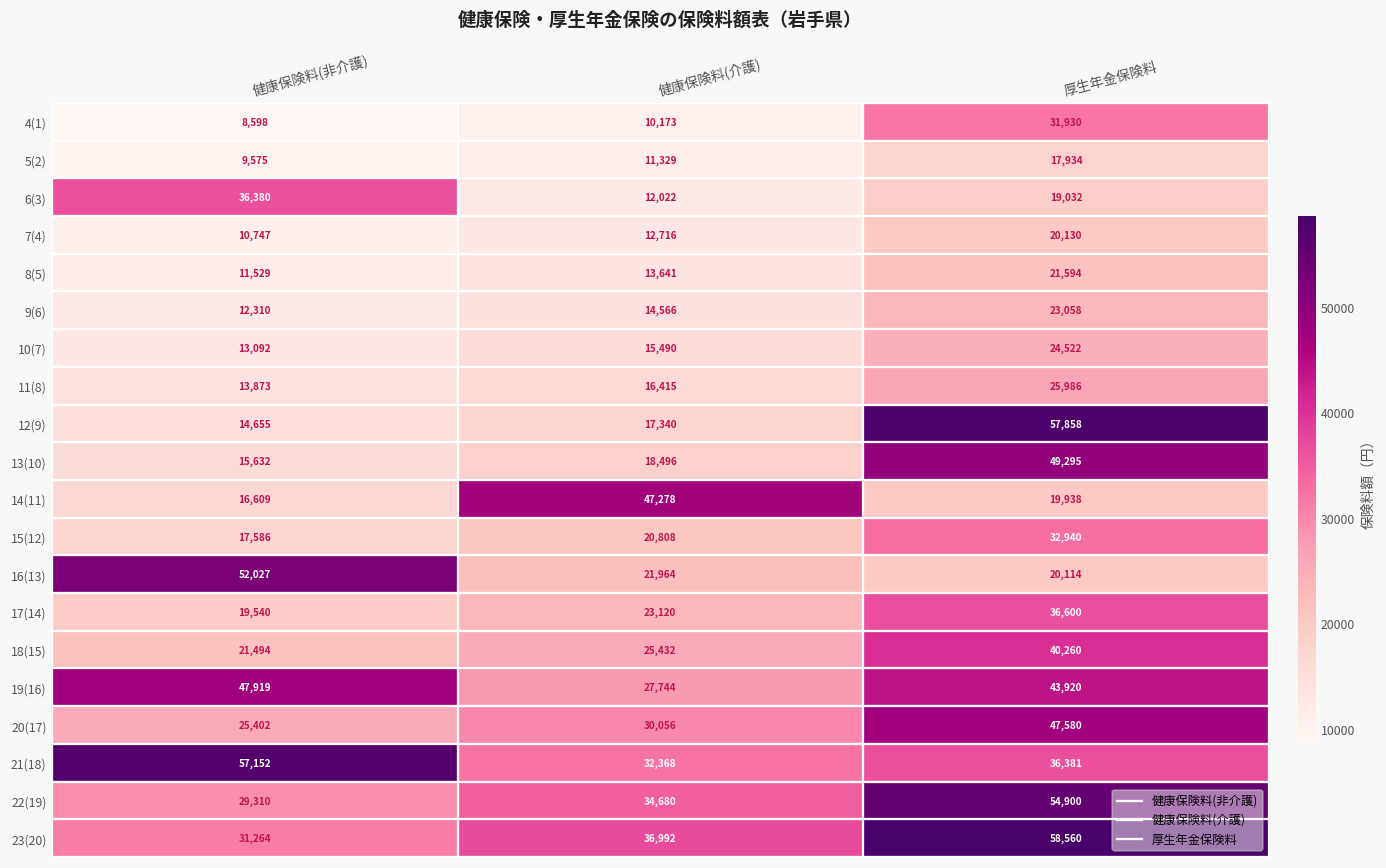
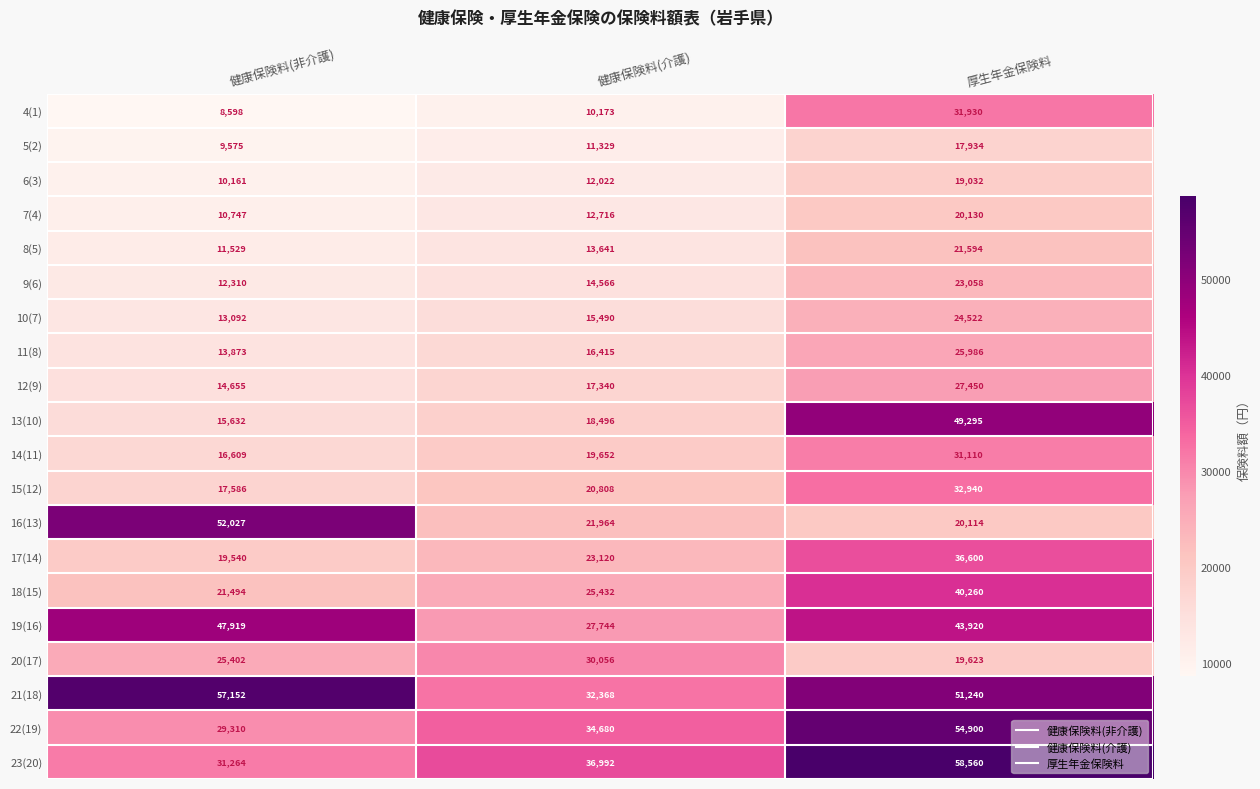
6(3), 健康保険料(非介護): 36,380 -> 10,161
12(9), 厚生年金保険料: 57,858 -> 27,450
14(11), 健康保険料(介護): 47,278 -> 19,652
14(11), 厚生年金保険料: 19,938 -> 31,110
20(17), 厚生年金保険料: 47,580 -> 19,623
21(18), 厚生年金保険料: 36,381 -> 51,240
